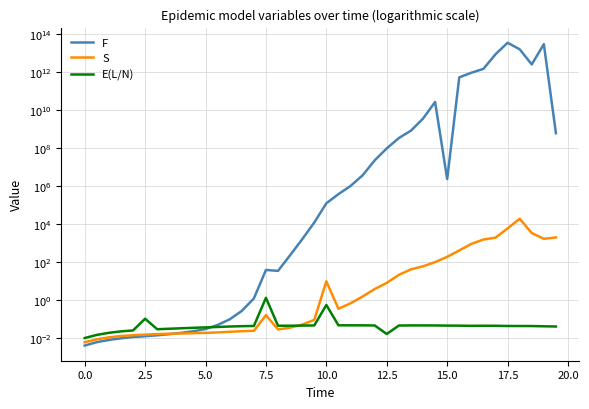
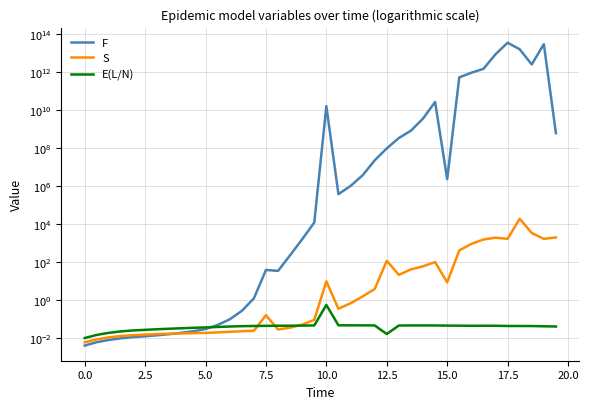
E(L/N), 2.5: 0.1 -> 0.03
E(L/N), 7.5: 1 -> 0.04
F, 10.0: 100000 -> 20000000000
S, 12.5: 8 -> 100
S, 15.0: 200 -> 10
S, 17.5: 6000 -> 2000
